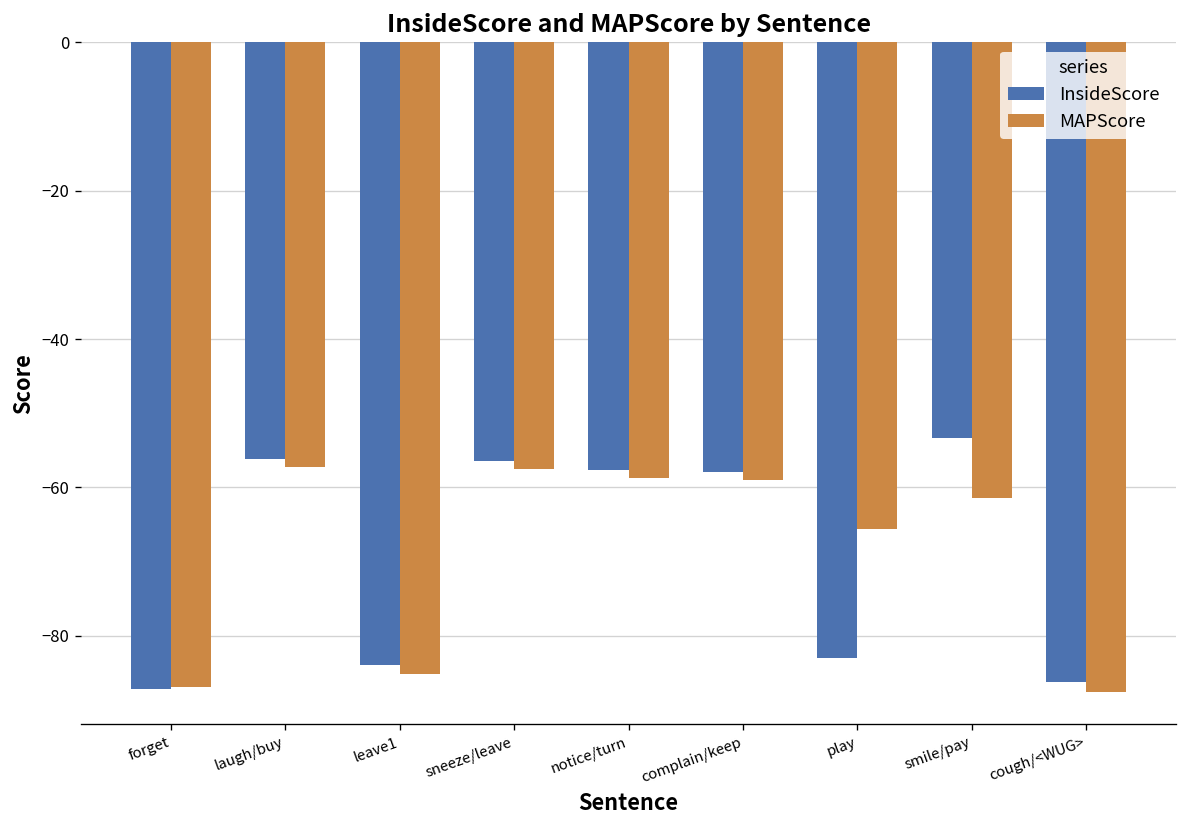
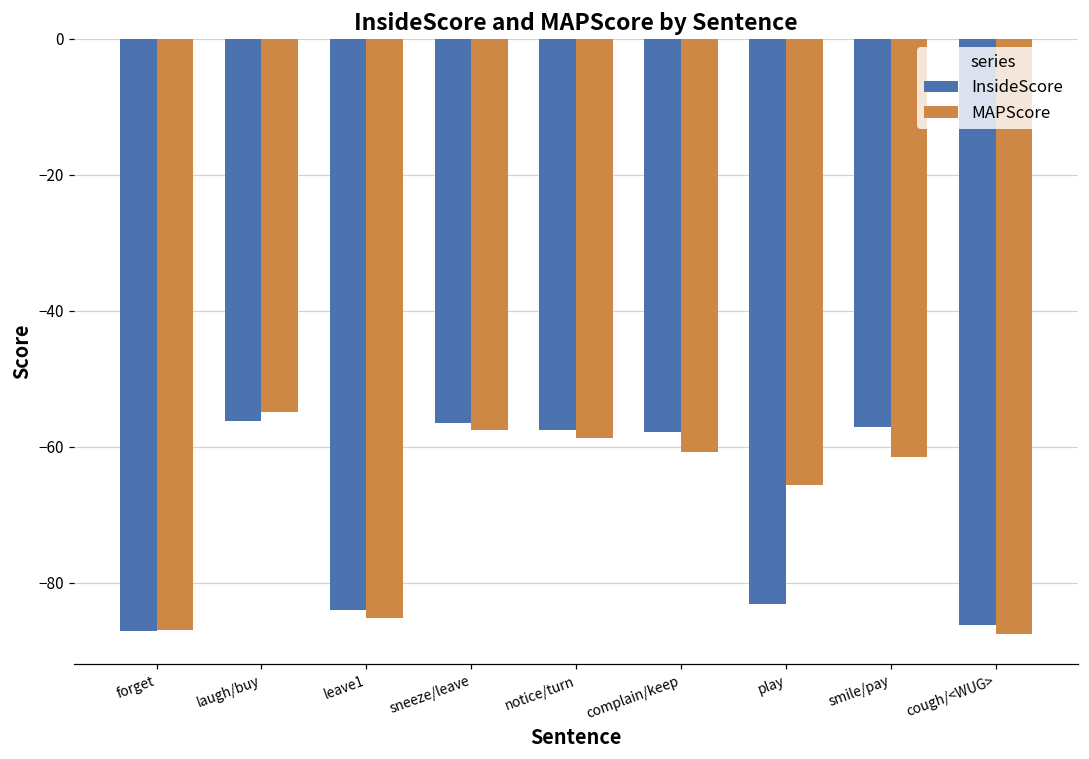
MAPScore, laugh/buy: -57 -> -55
MAPScore, complain/keep: -59 -> -61
InsideScore, smile/pay: -53 -> -57
